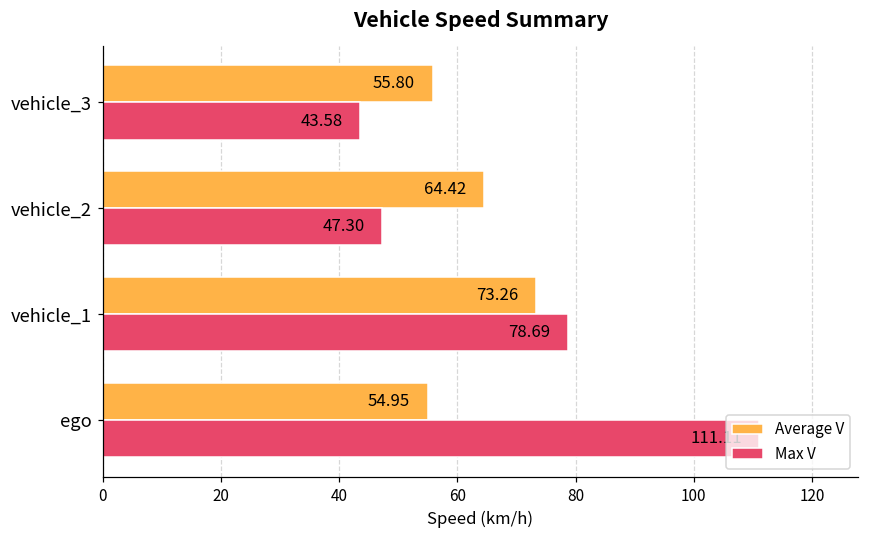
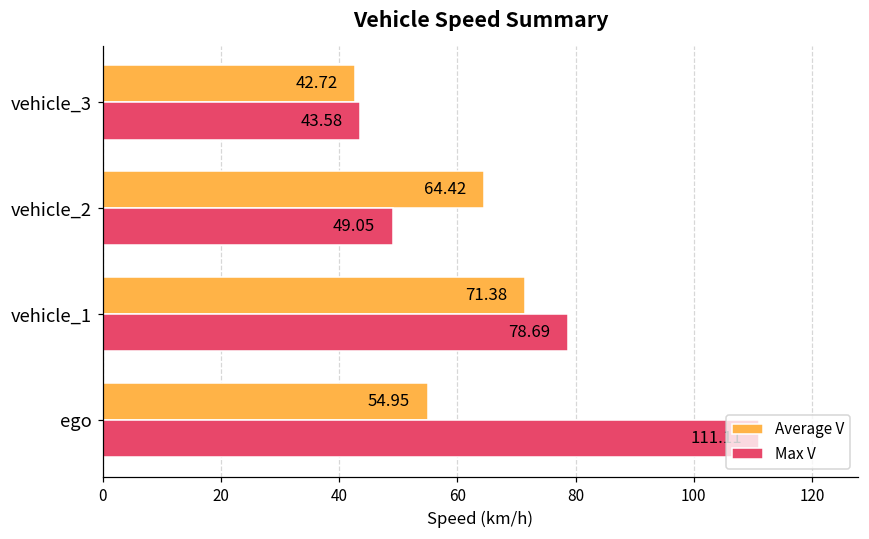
Average V, vehicle_3: 55.80 -> 42.72
Max V, vehicle_2: 47.30 -> 49.05
Average V, vehicle_1: 73.26 -> 71.38
